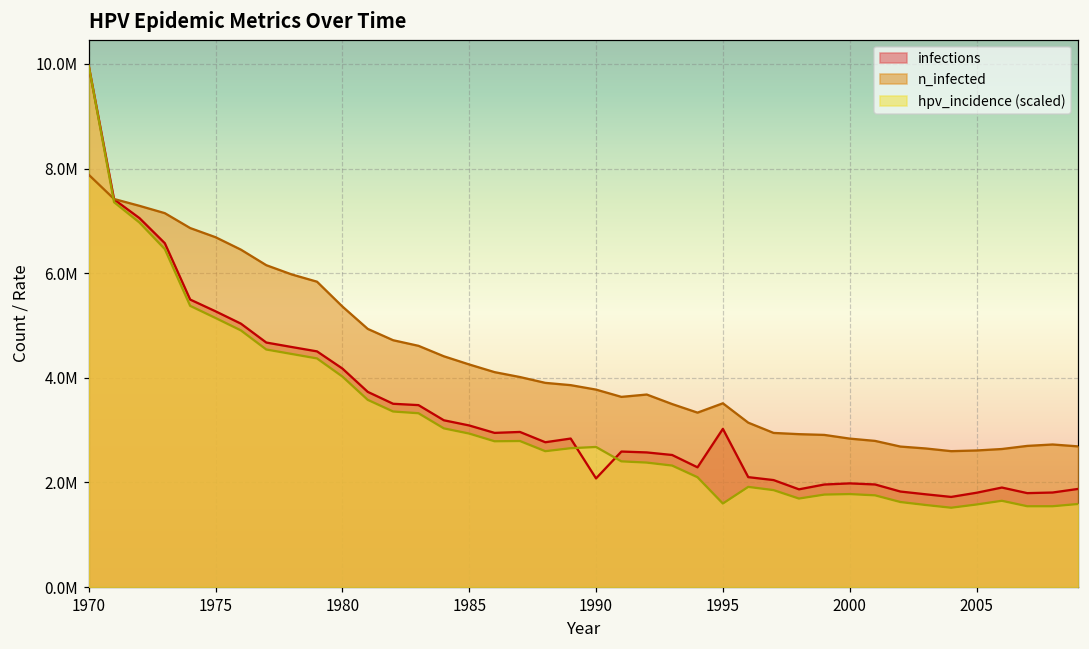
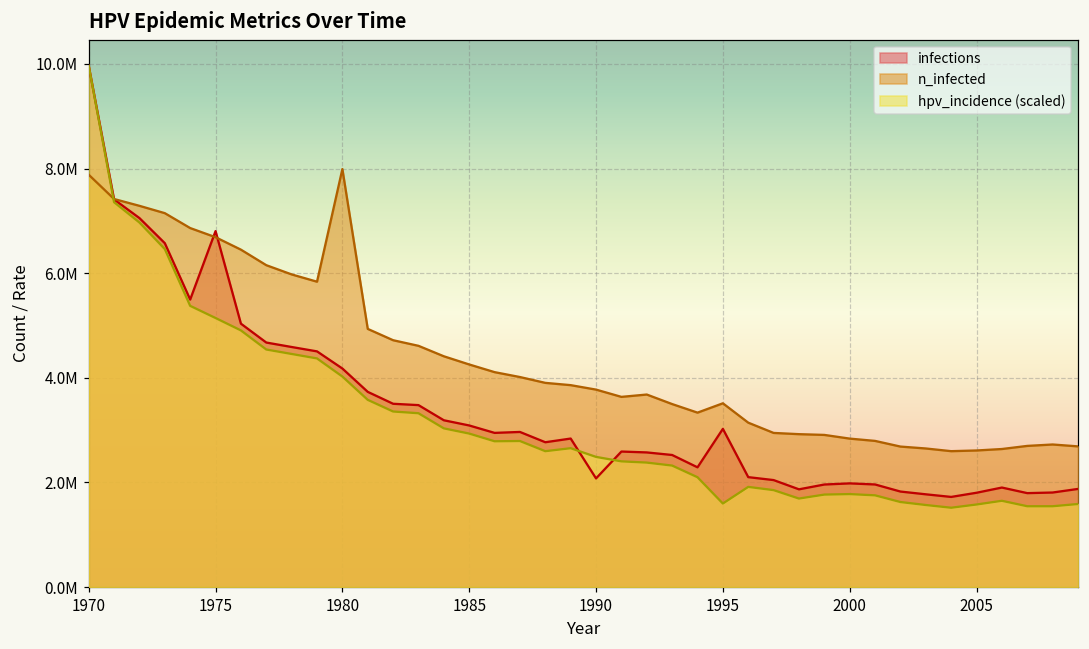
infections, 1975: 5300000 -> 6800000
n_infected, 1980: 5400000 -> 8000000
hpv_incidence (scaled), 1990: 2700000 -> 2500000
